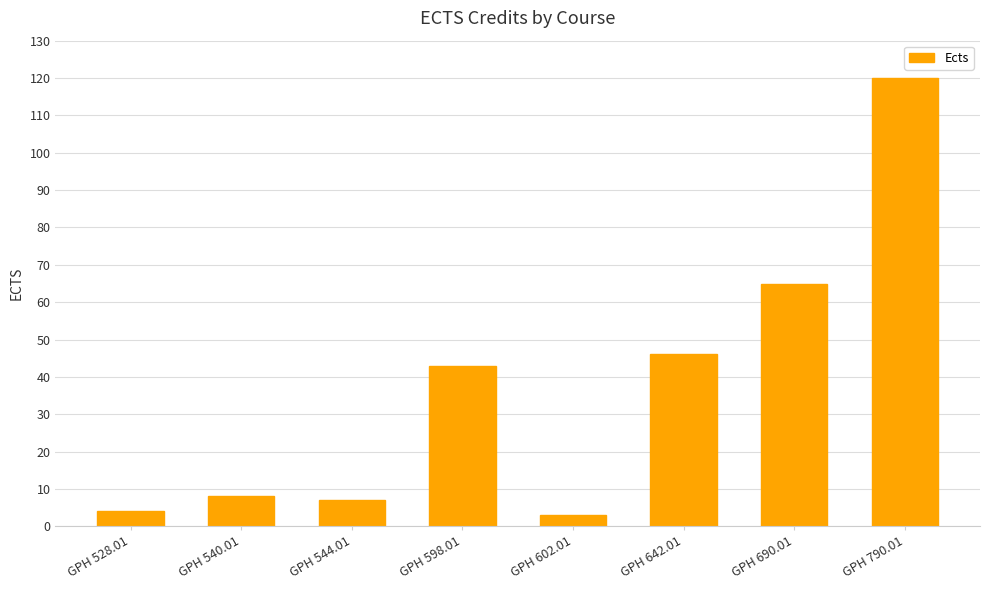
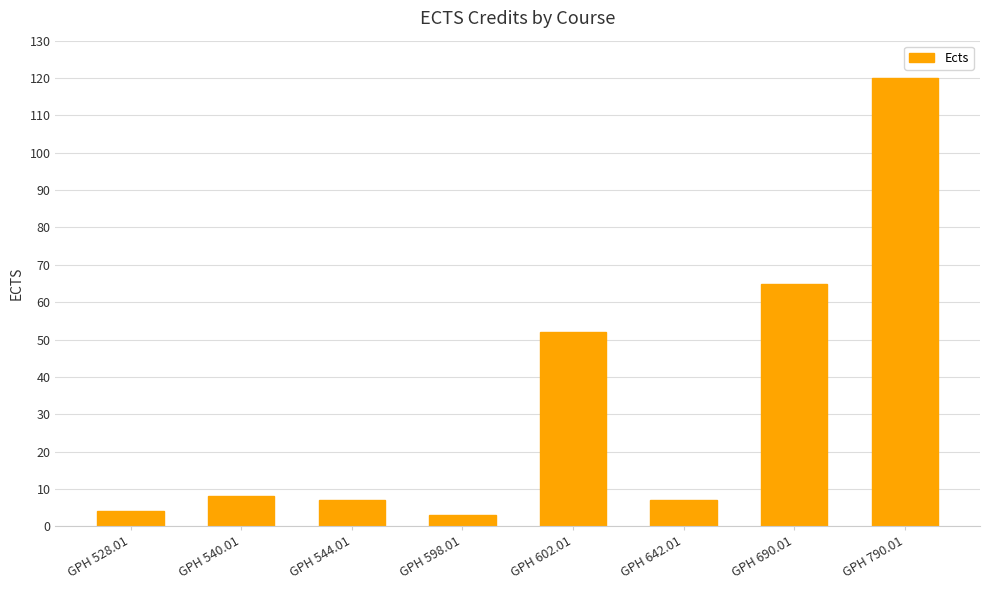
GPH 598.01: 43 -> 3
GPH 602.01: 3 -> 52
GPH 642.01: 46 -> 7
